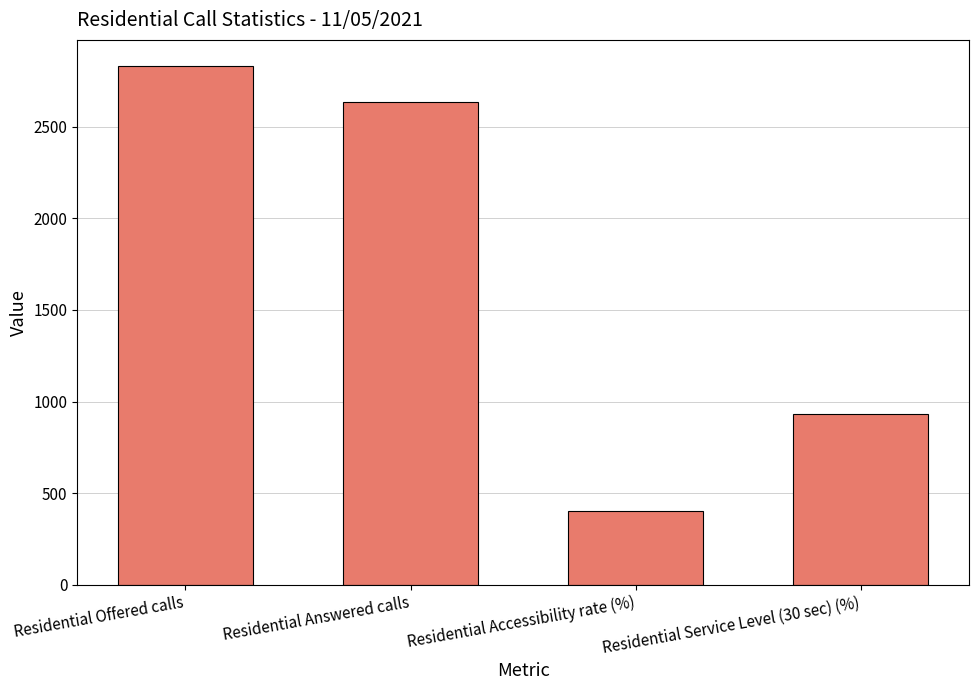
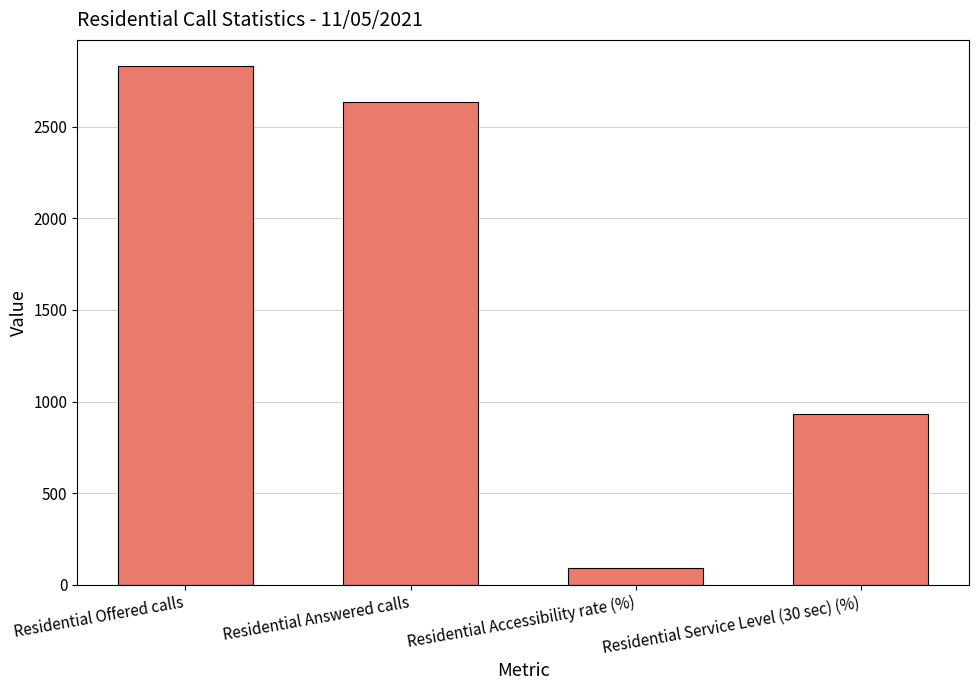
Residential Accessibility rate (%): 400 -> 90
